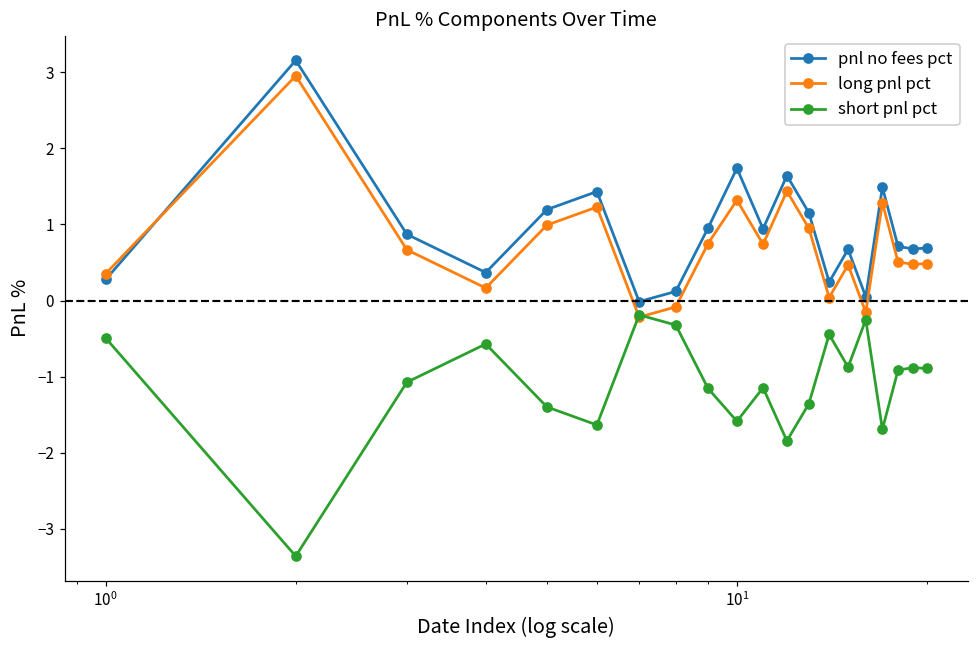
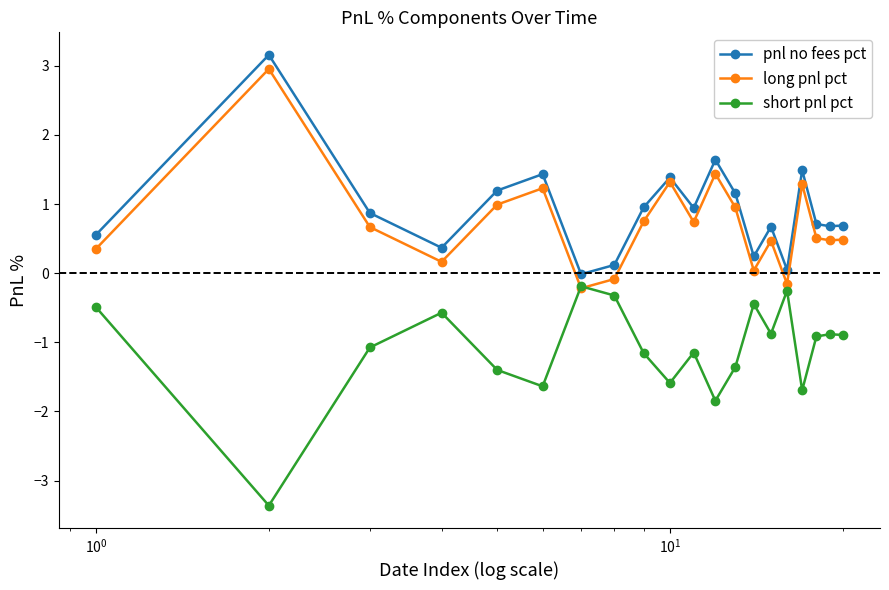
pnl no fees pct, 10^0: 0.3 -> 0.6
pnl no fees pct, 10^1: 1.7 -> 1.4
